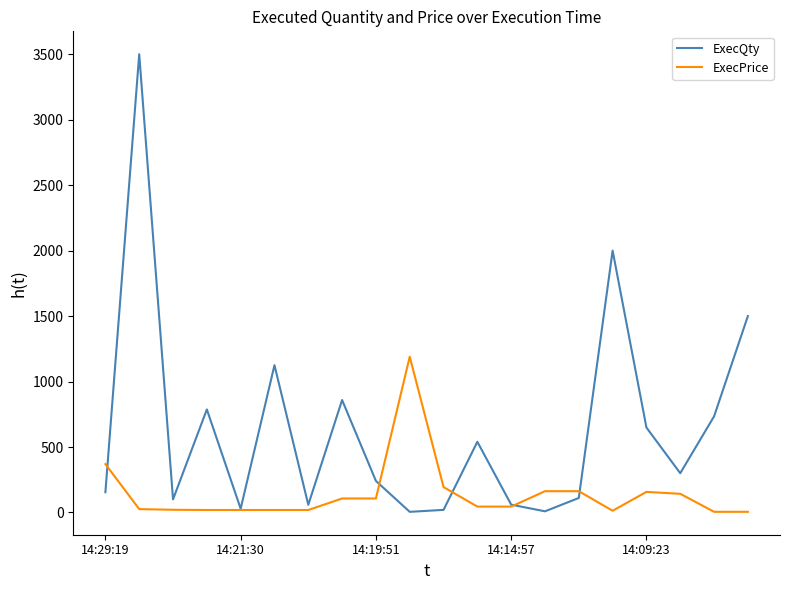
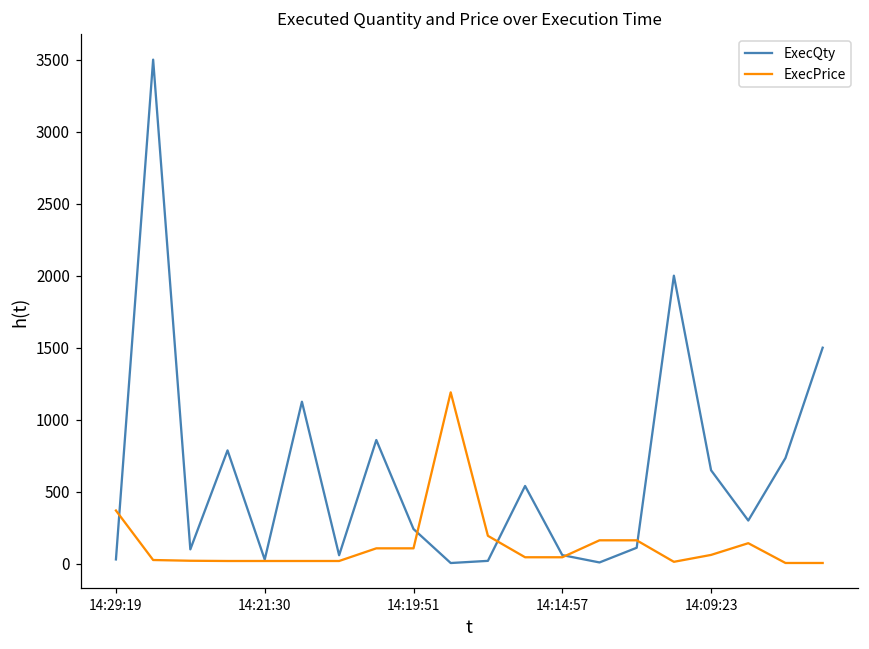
ExecQty, 14:29:19: 160 -> 30
ExecPrice, 14:09:23: 160 -> 60
